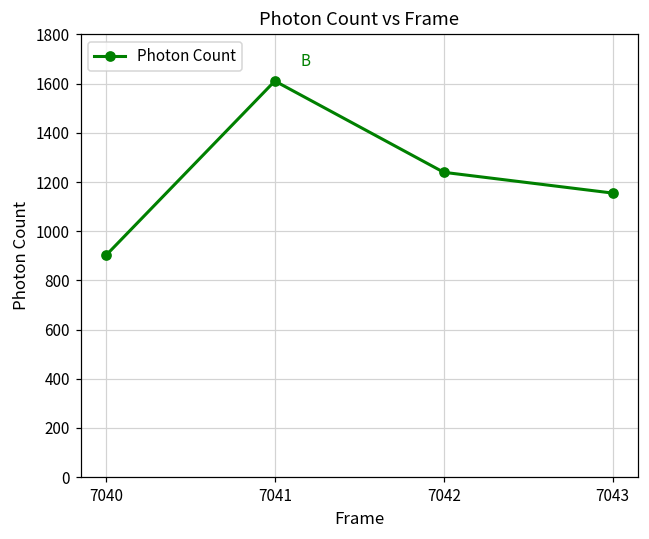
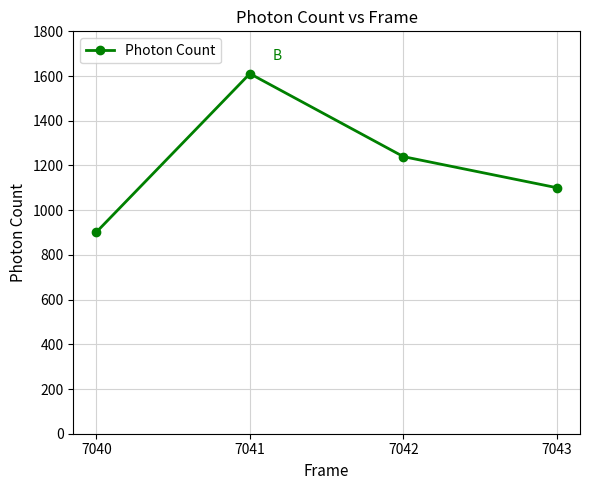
7043: 1150 -> 1100
